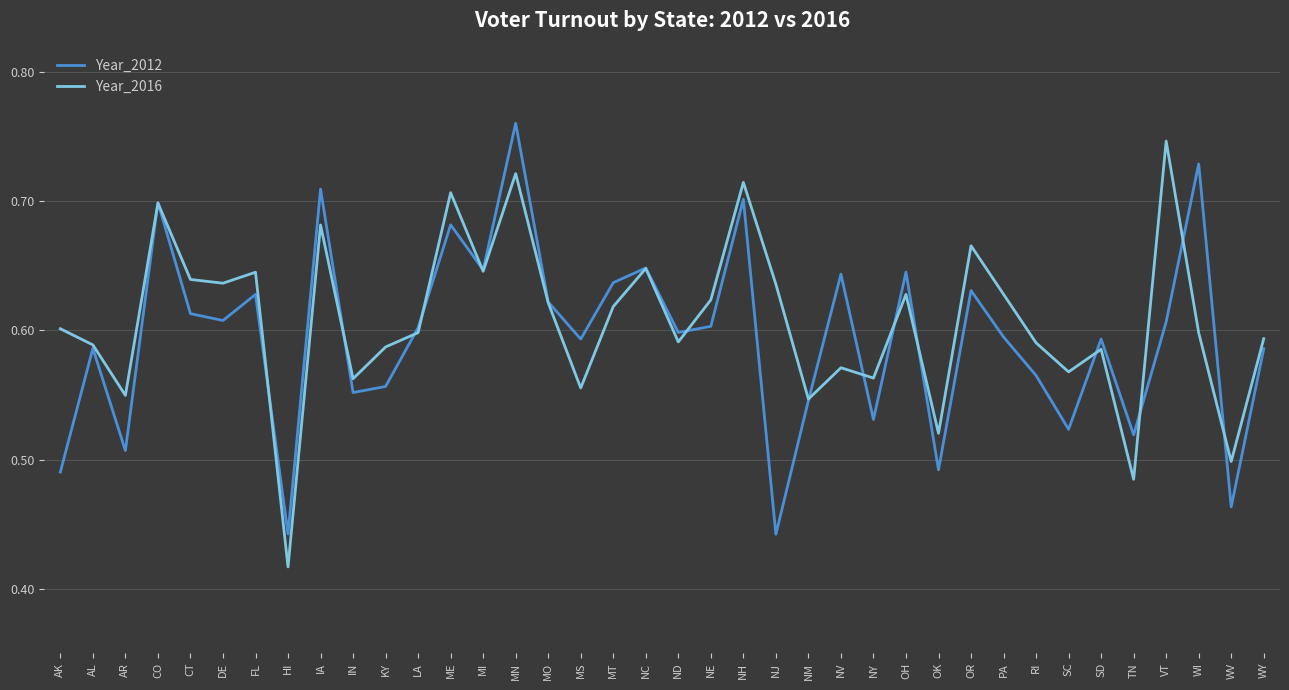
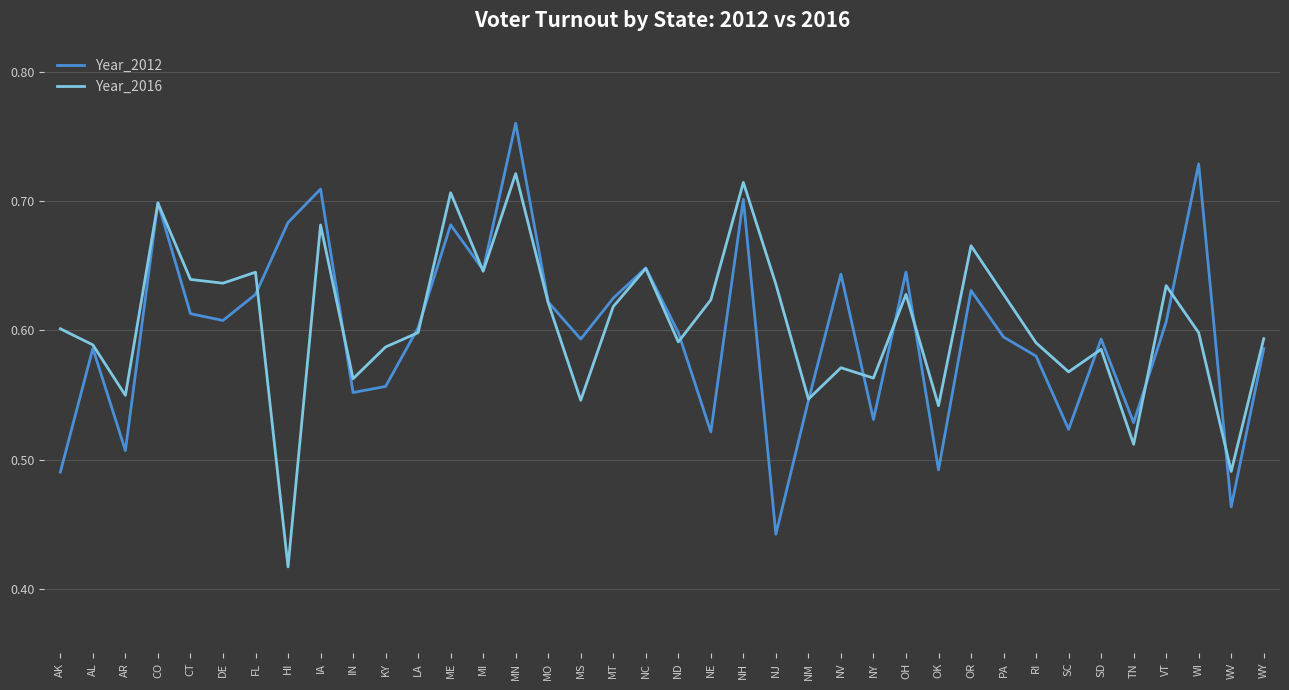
Year_2012, HI: 0.442 -> 0.684
Year_2016, MS: 0.555 -> 0.546
Year_2012, MT: 0.637 -> 0.625
Year_2012, NE: 0.603 -> 0.521
Year_2016, OK: 0.520 -> 0.542
Year_2012, RI: 0.565 -> 0.580
Year_2012, TN: 0.519 -> 0.529
Year_2016, TN: 0.485 -> 0.512
Year_2016, VT: 0.747 -> 0.635
Year_2016, WV: 0.499 -> 0.491
